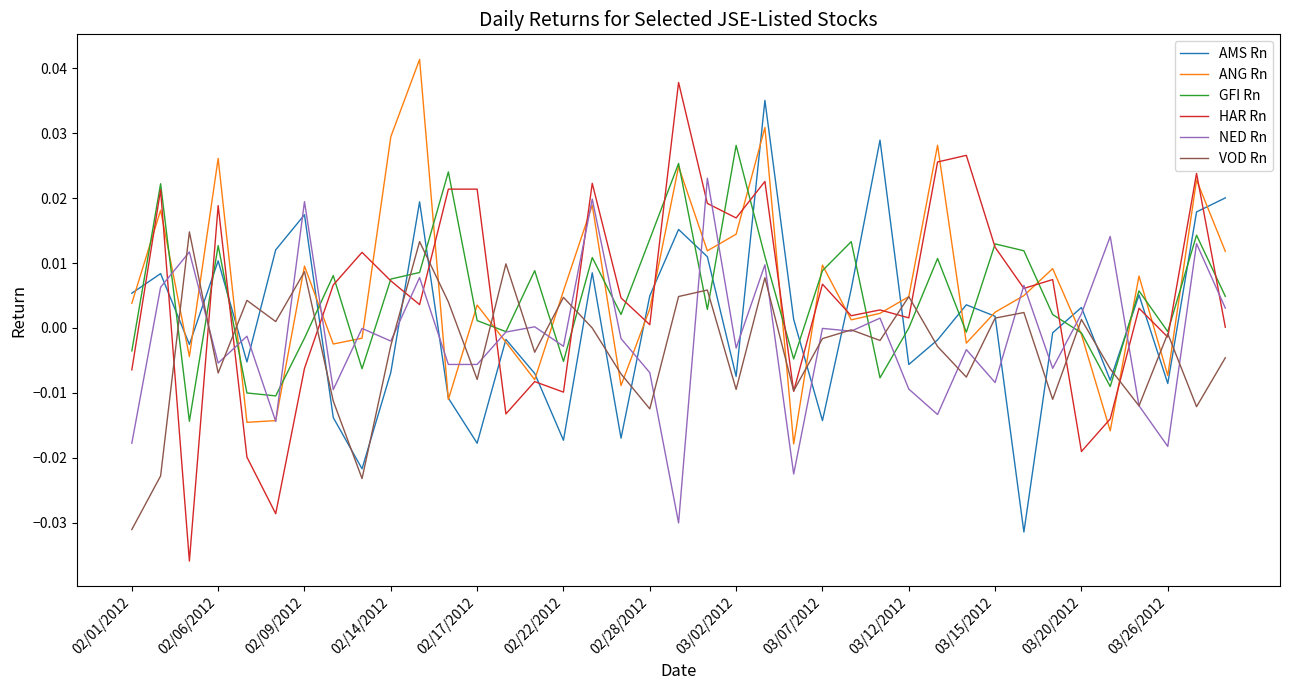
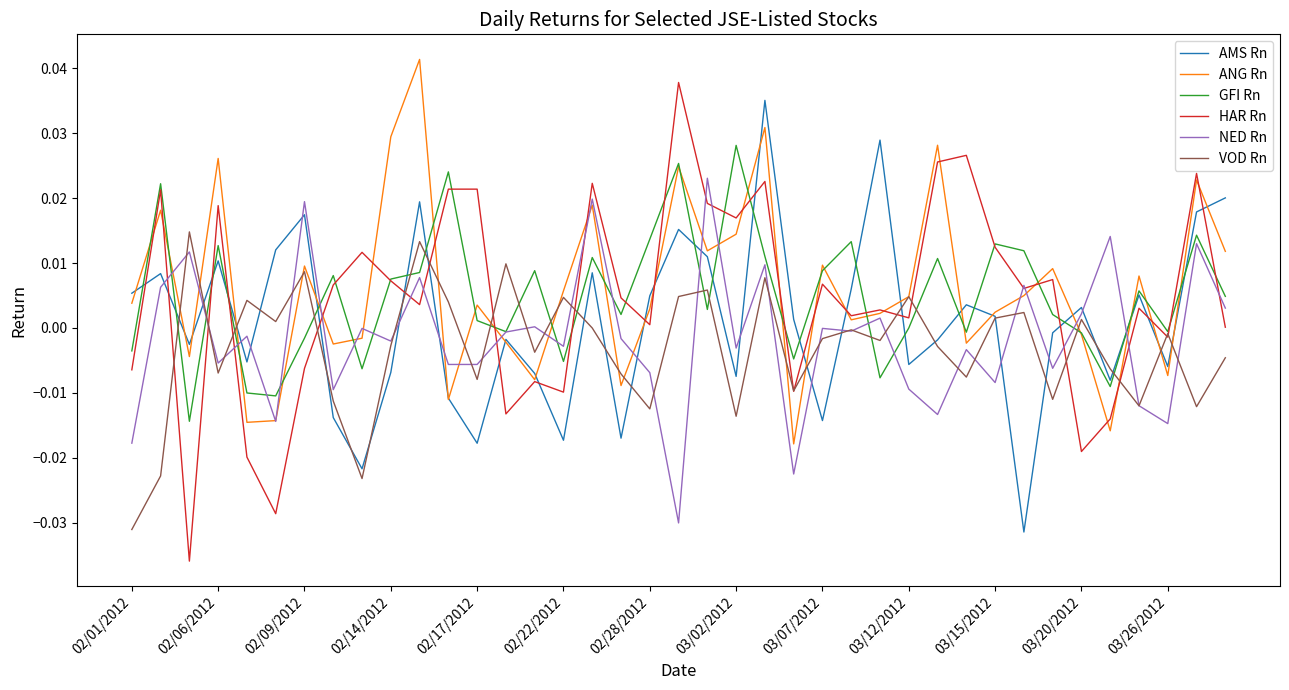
VOD Rn, 03/02/2012: -0.009 -> -0.014
AMS Rn, 03/26/2012: -0.009 -> -0.006
NED Rn, 03/26/2012: -0.018 -> -0.015
